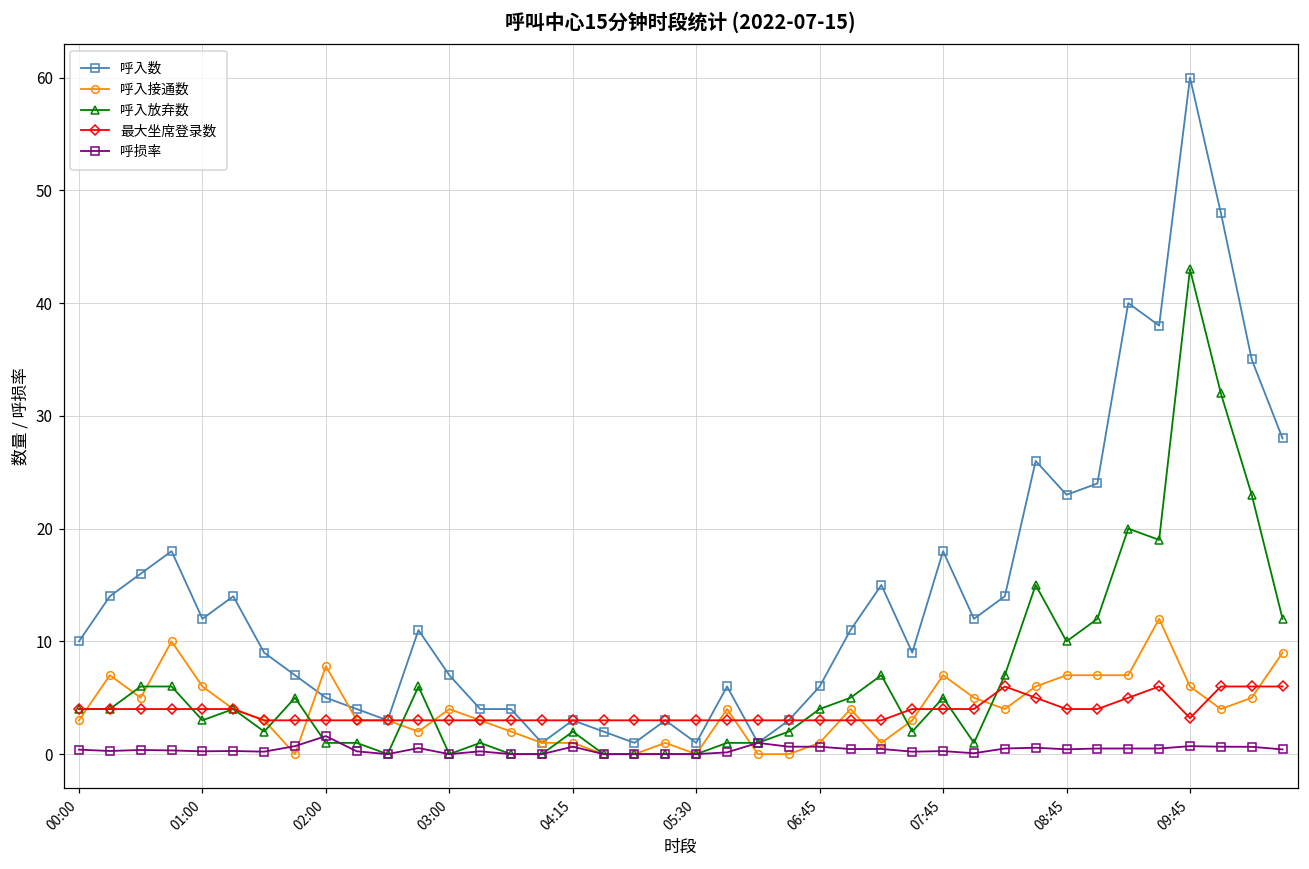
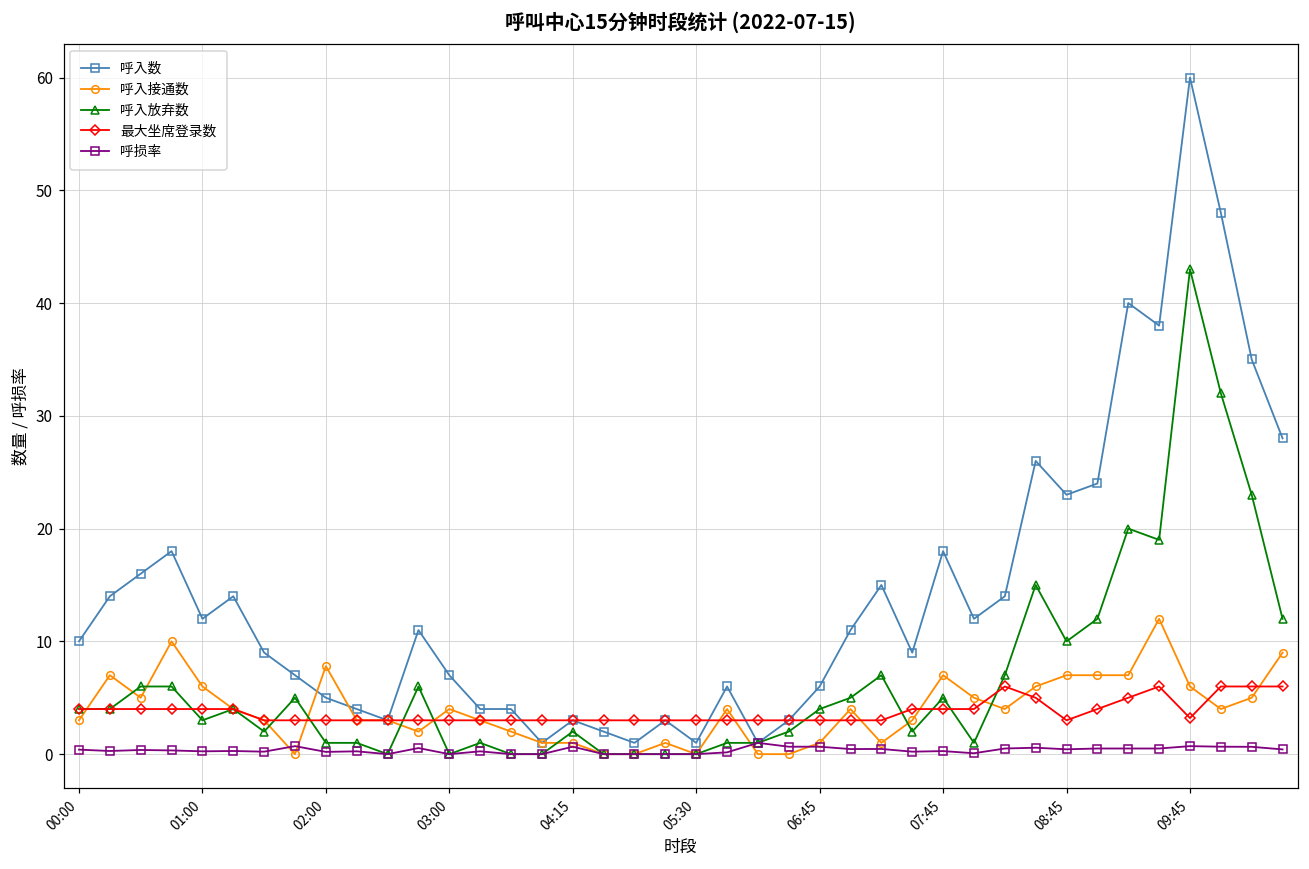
呼损率, 02:00: 1.6 -> 0.2
最大坐席登录数, 08:45: 4 -> 3
